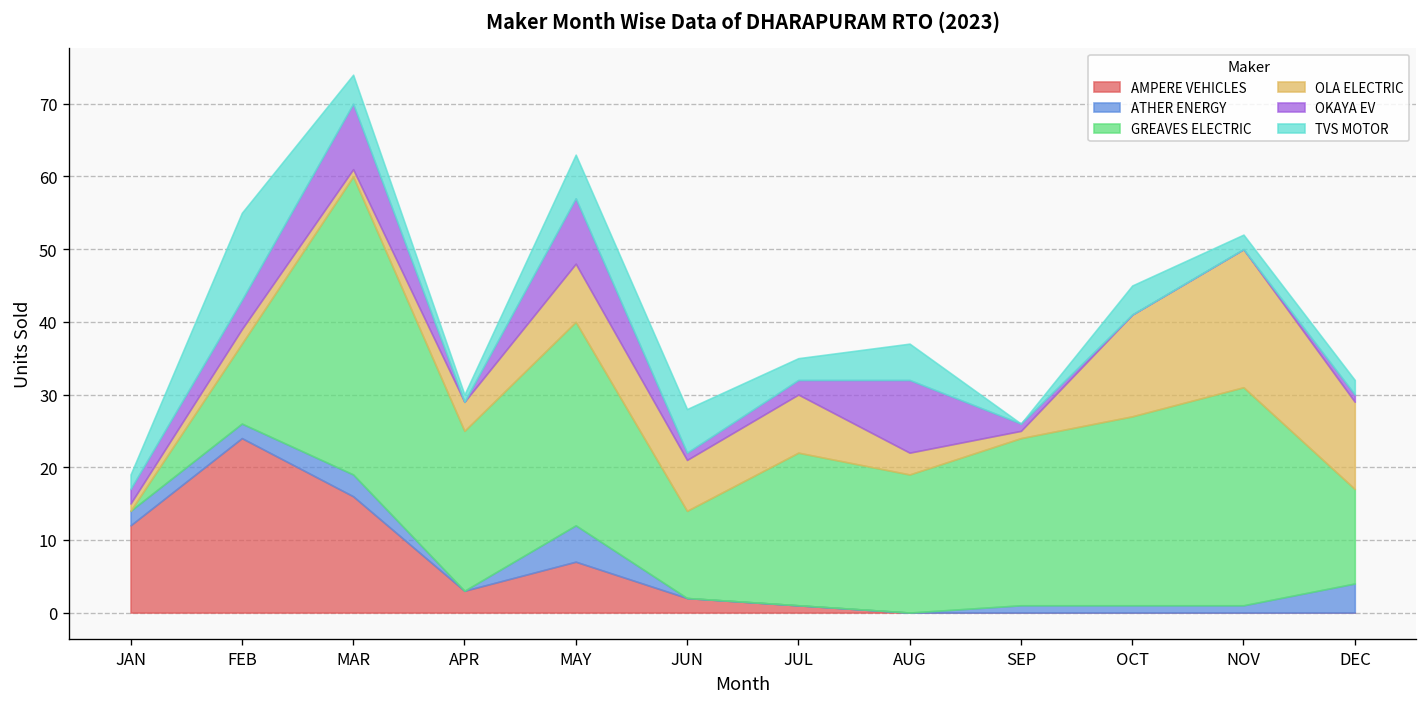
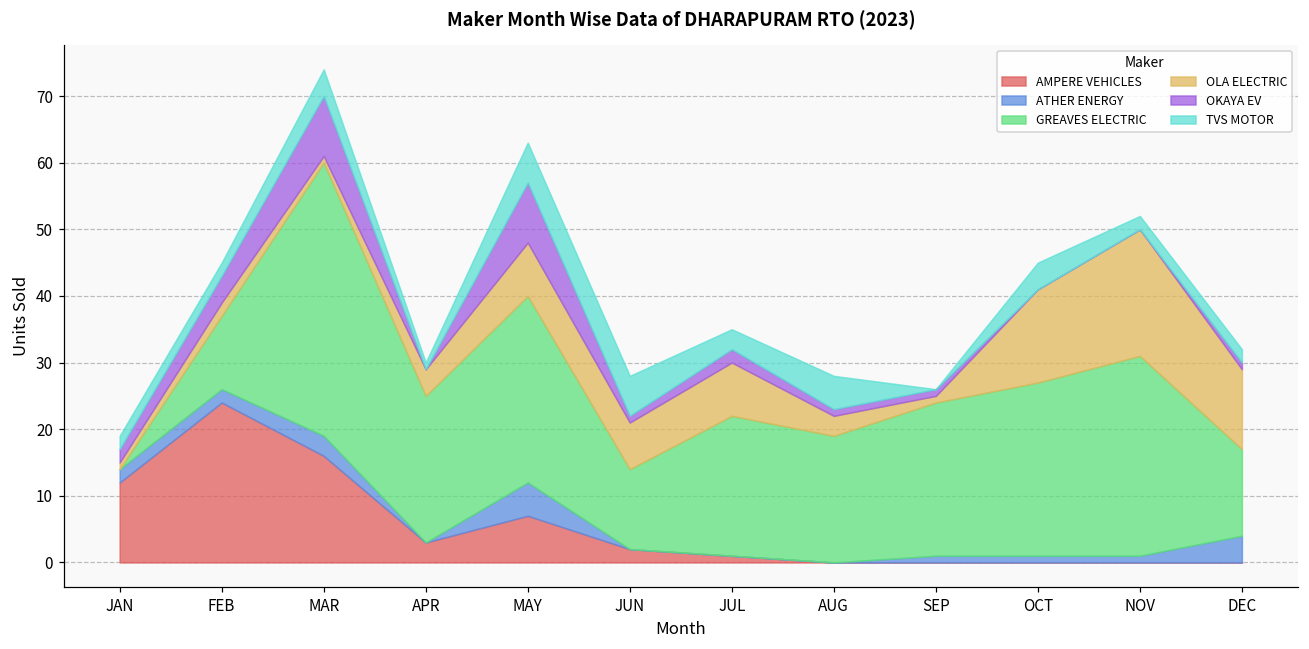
TVS MOTOR, FEB: 12 -> 2
OKAYA EV, AUG: 10 -> 1
